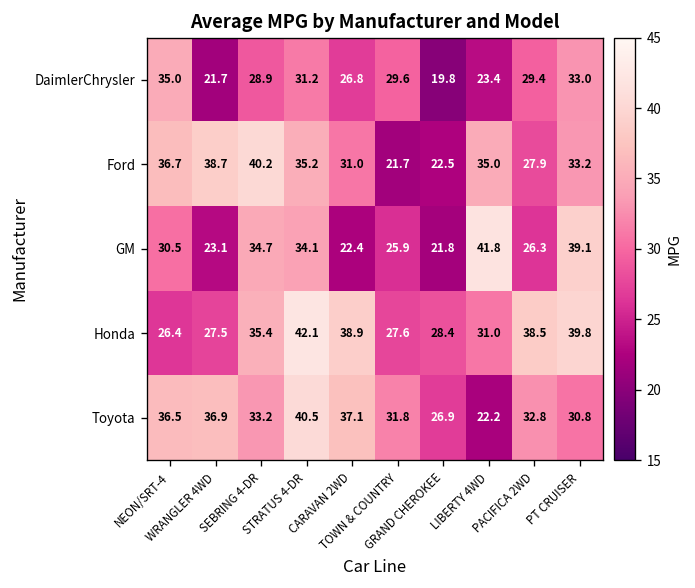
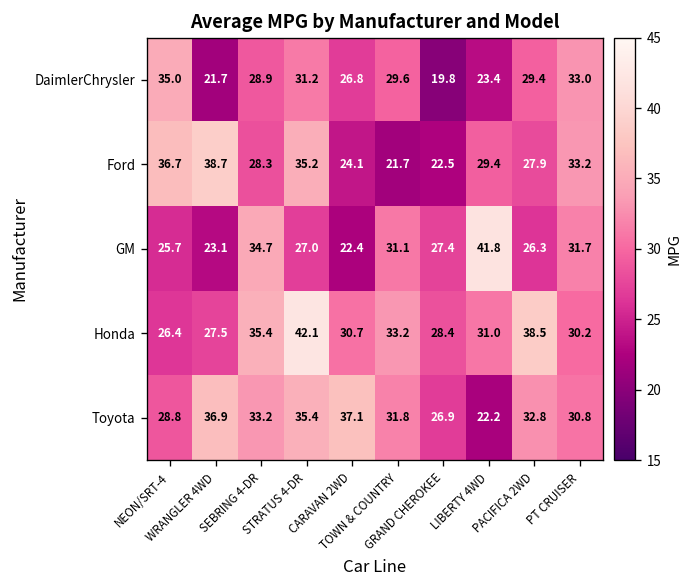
Ford, SEBRING 4-DR: 40.2 -> 28.3
Ford, CARAVAN 2WD: 31.0 -> 24.1
Ford, LIBERTY 4WD: 35.0 -> 29.4
GM, NEON/SRT-4: 30.5 -> 25.7
GM, STRATUS 4-DR: 34.1 -> 27.0
GM, TOWN & COUNTRY: 25.9 -> 31.1
GM, GRAND CHEROKEE: 21.8 -> 27.4
GM, PT CRUISER: 39.1 -> 31.7
Honda, CARAVAN 2WD: 38.9 -> 30.7
Honda, TOWN & COUNTRY: 27.6 -> 33.2
Honda, PT CRUISER: 39.8 -> 30.2
Toyota, NEON/SRT-4: 36.5 -> 28.8
Toyota, STRATUS 4-DR: 40.5 -> 35.4
